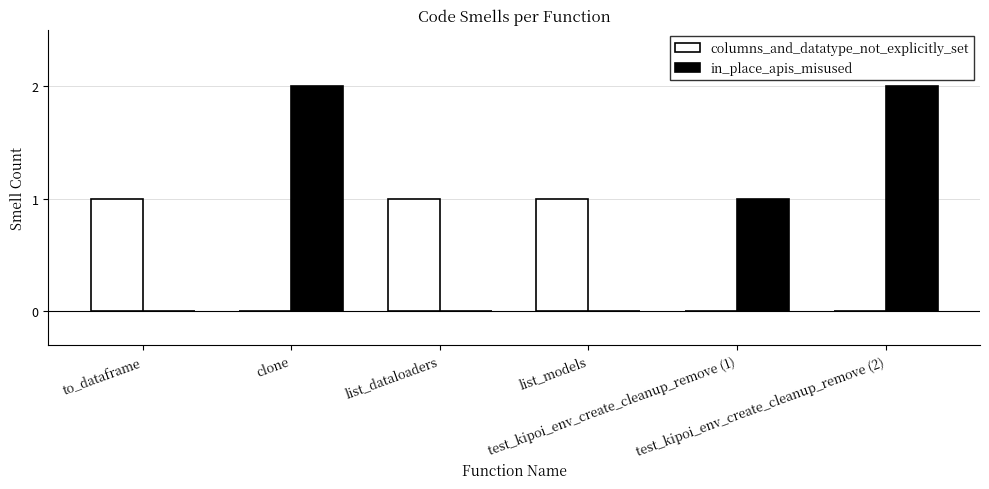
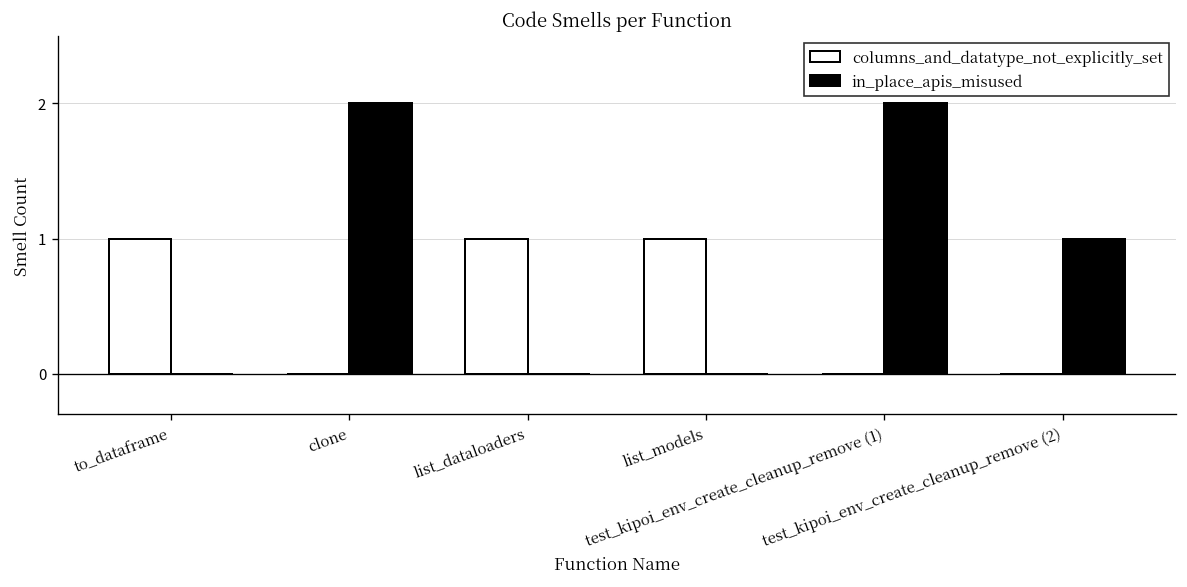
in_place_apis_misused, test_kipoi_env_create_cleanup_remove (1): 1 -> 2
in_place_apis_misused, test_kipoi_env_create_cleanup_remove (2): 2 -> 1
